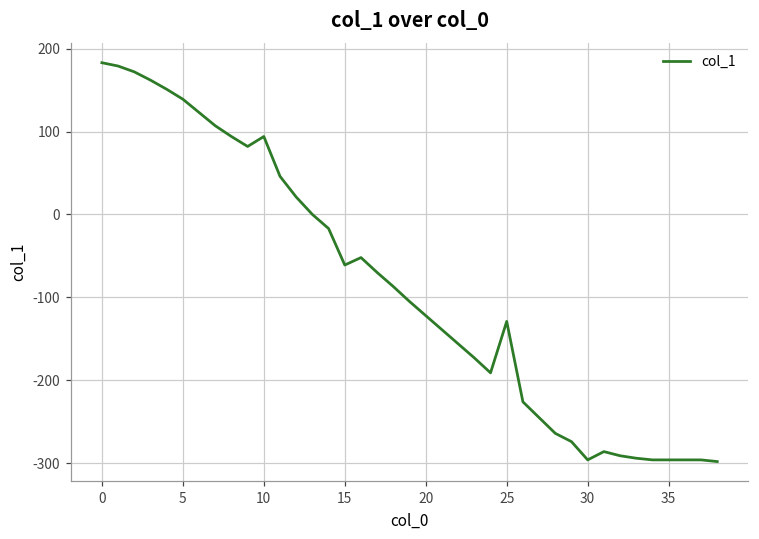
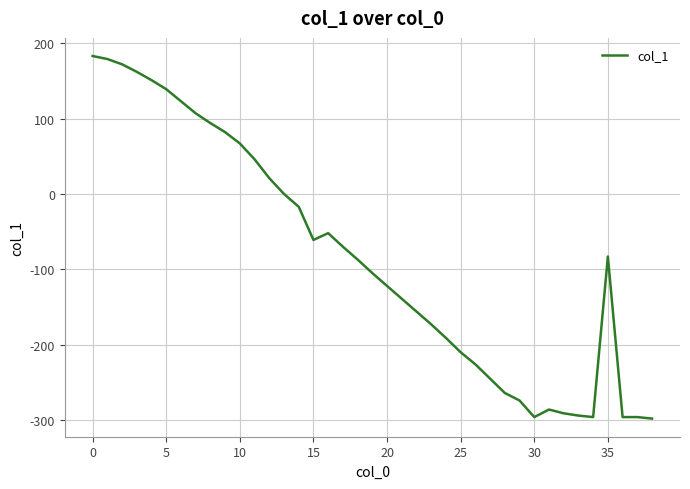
10: 90 -> 70
25: -130 -> -210
35: -300 -> -80
